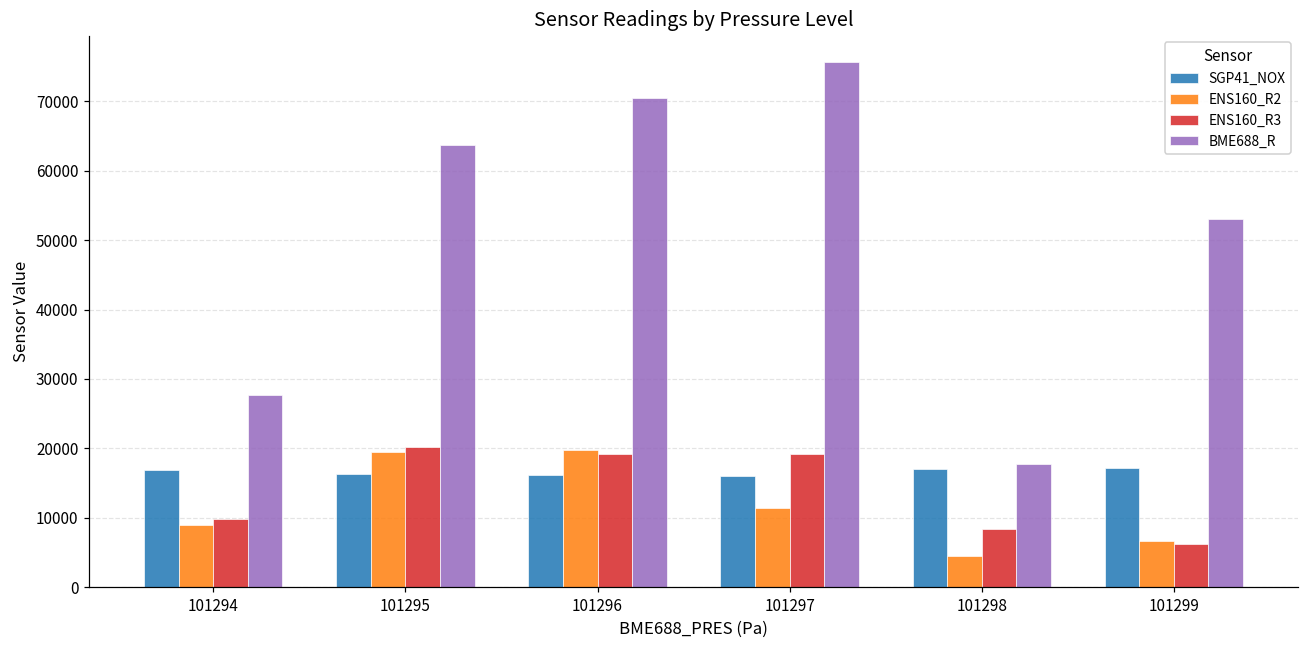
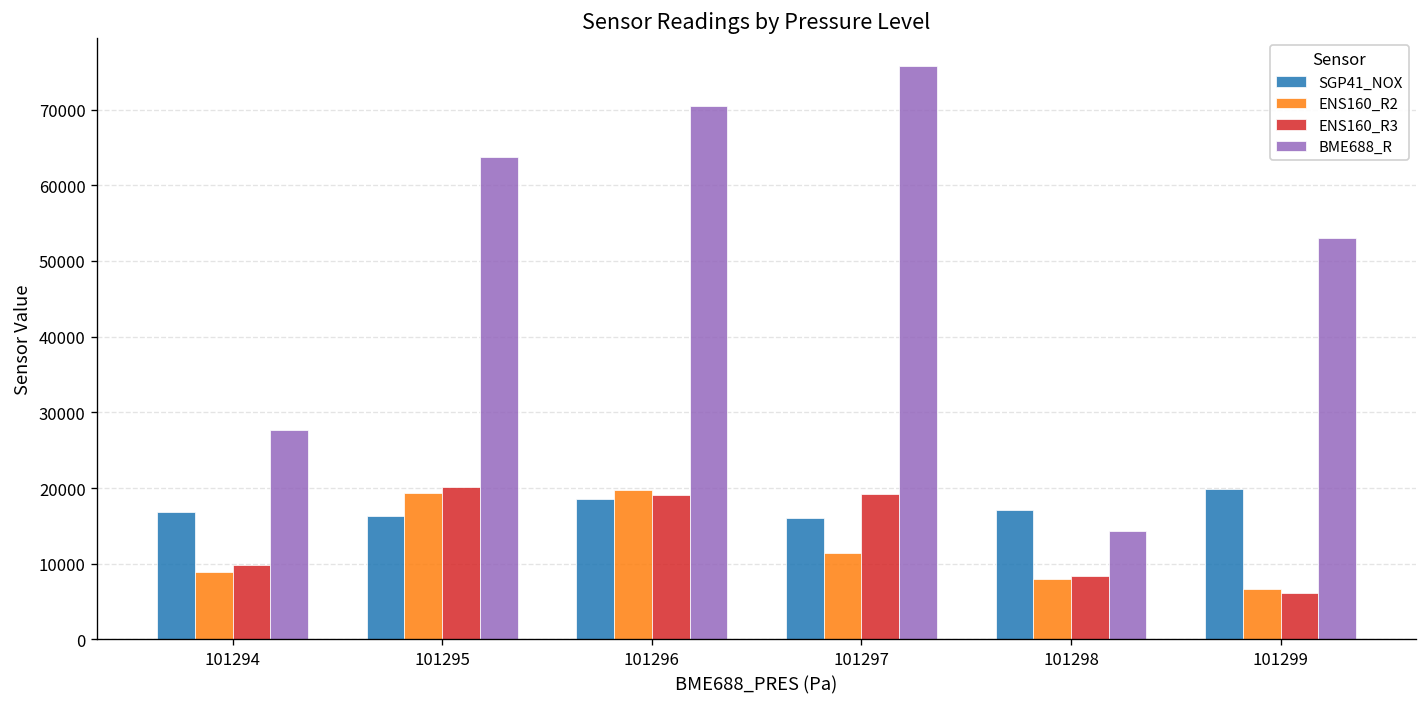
SGP41_NOX, 101296: 16000 -> 19000
ENS160_R2, 101298: 5000 -> 8000
BME688_R, 101298: 18000 -> 14000
SGP41_NOX, 101299: 17000 -> 20000
